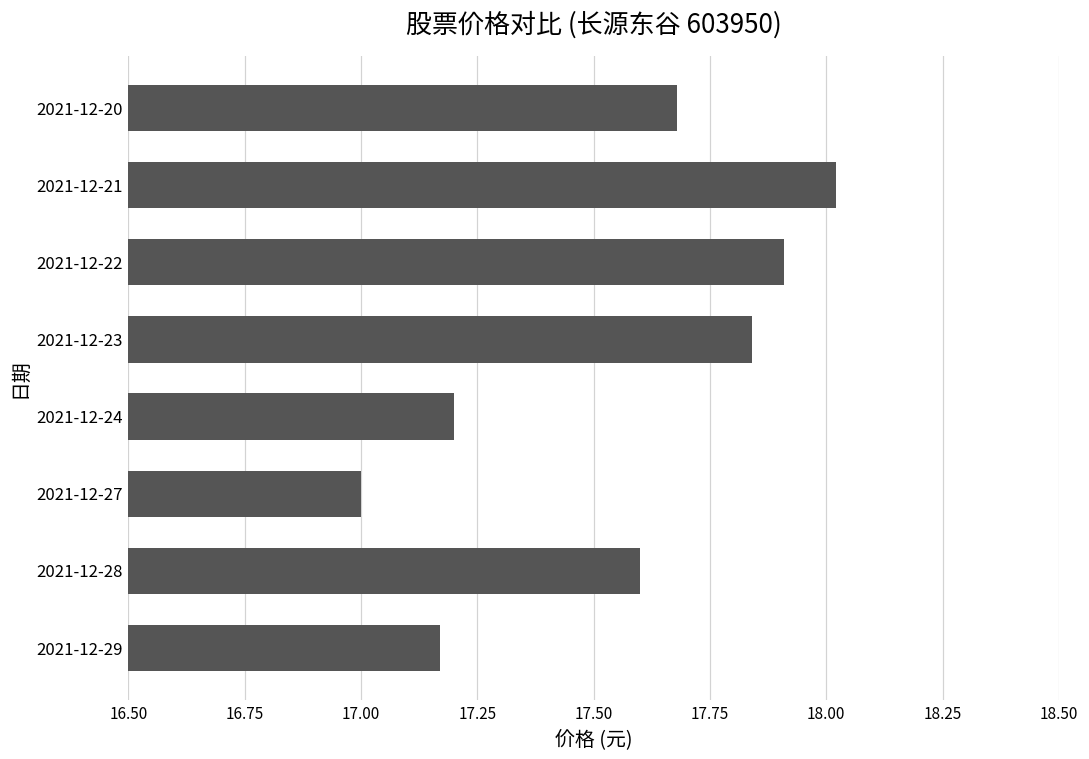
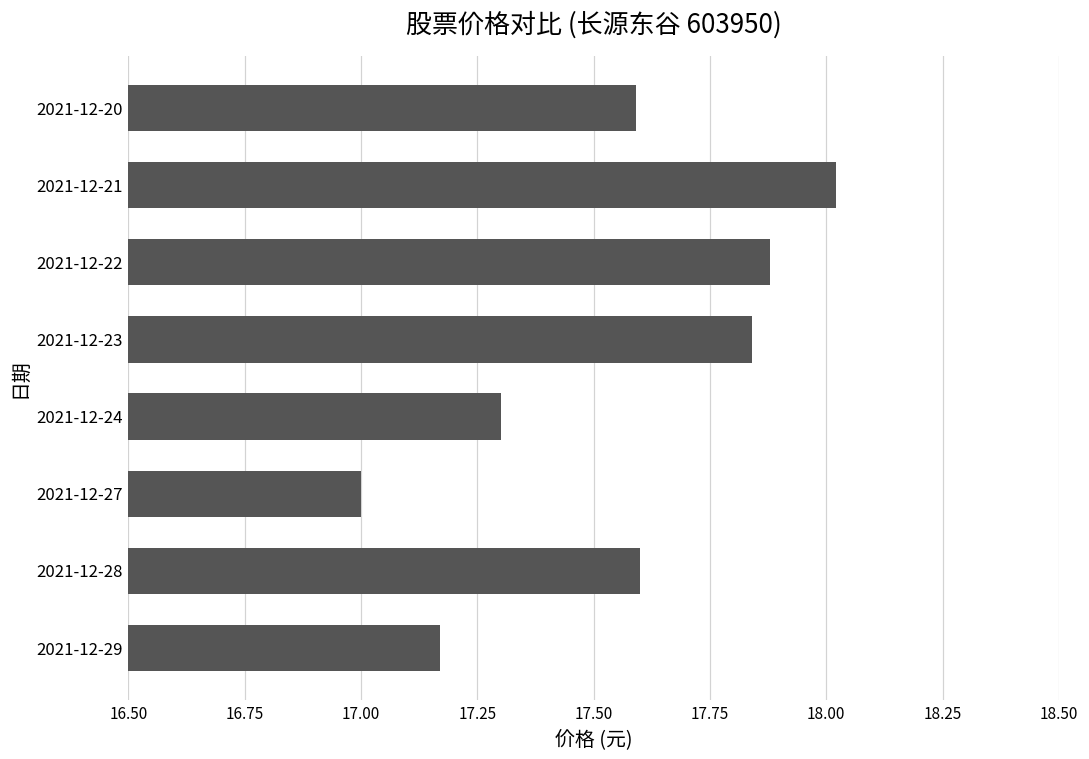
2021-12-20: 17.68 -> 17.59
2021-12-22: 17.91 -> 17.88
2021-12-24: 17.2 -> 17.3
